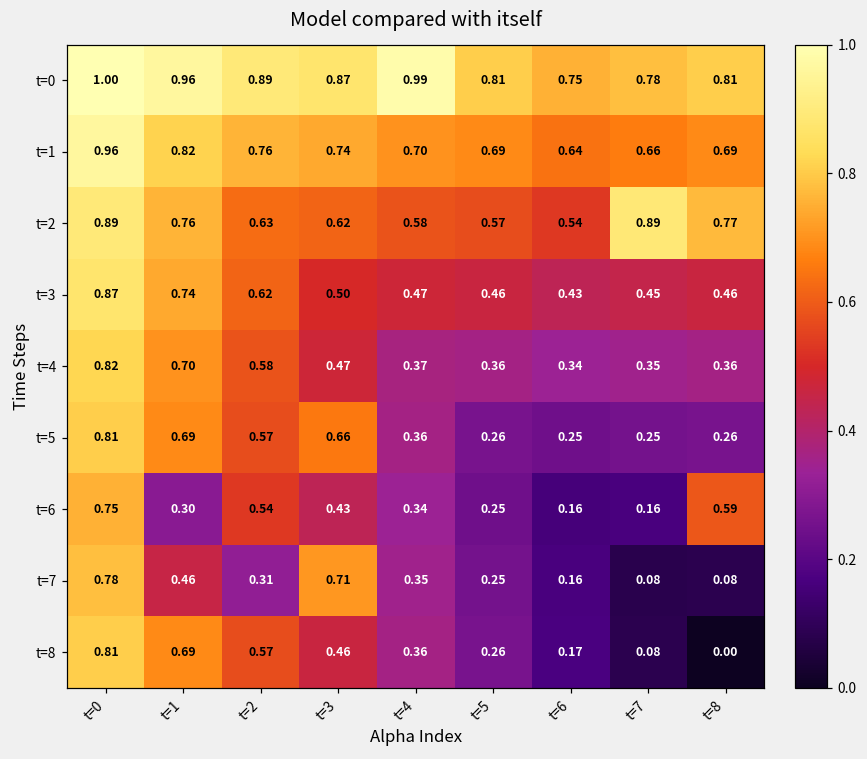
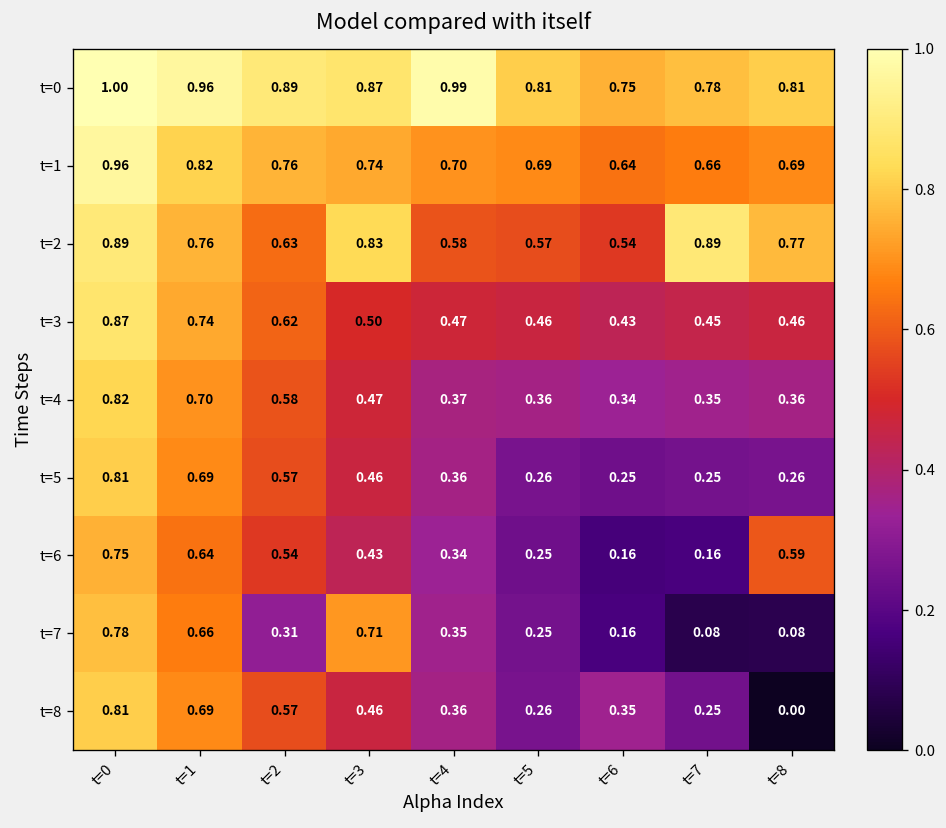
t=2, t=3: 0.62 -> 0.83
t=5, t=3: 0.66 -> 0.46
t=6, t=1: 0.30 -> 0.64
t=7, t=1: 0.46 -> 0.66
t=8, t=6: 0.17 -> 0.35
t=8, t=7: 0.08 -> 0.25
